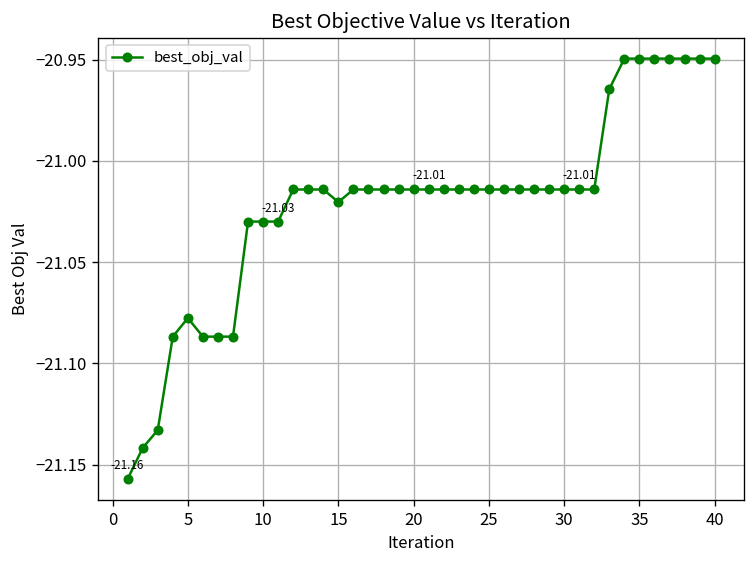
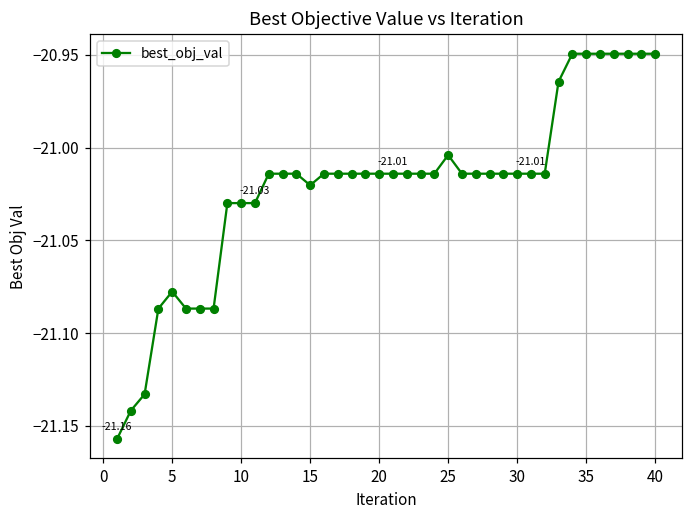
25: -21.014 -> -21.004
